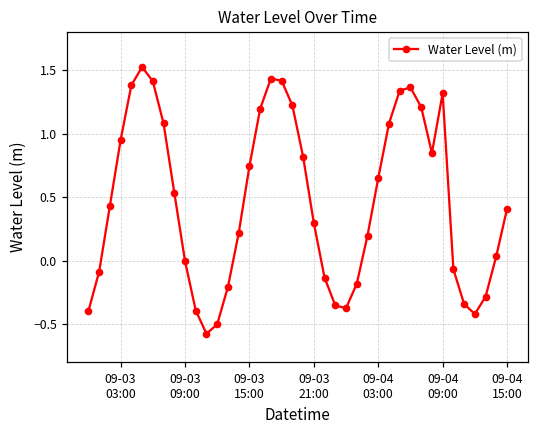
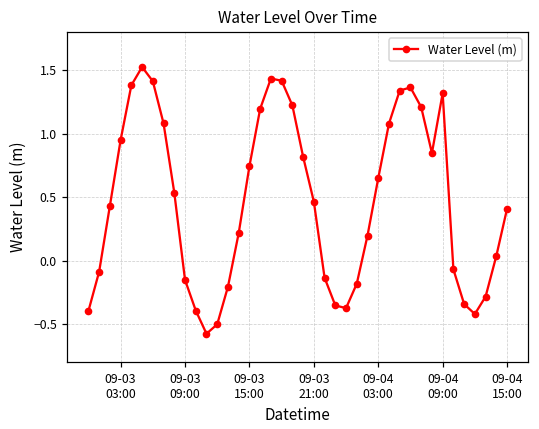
09-03 09:00: 0.00 -> -0.15
09-03 21:00: 0.30 -> 0.46
